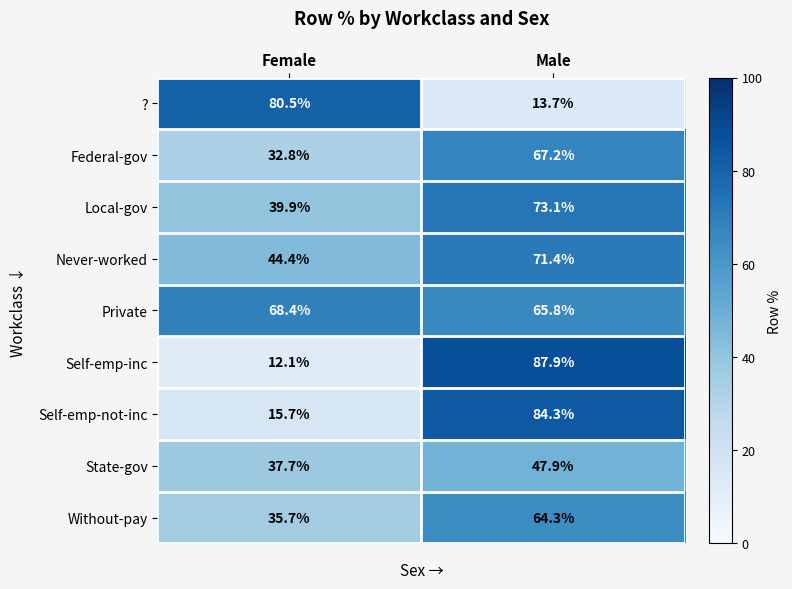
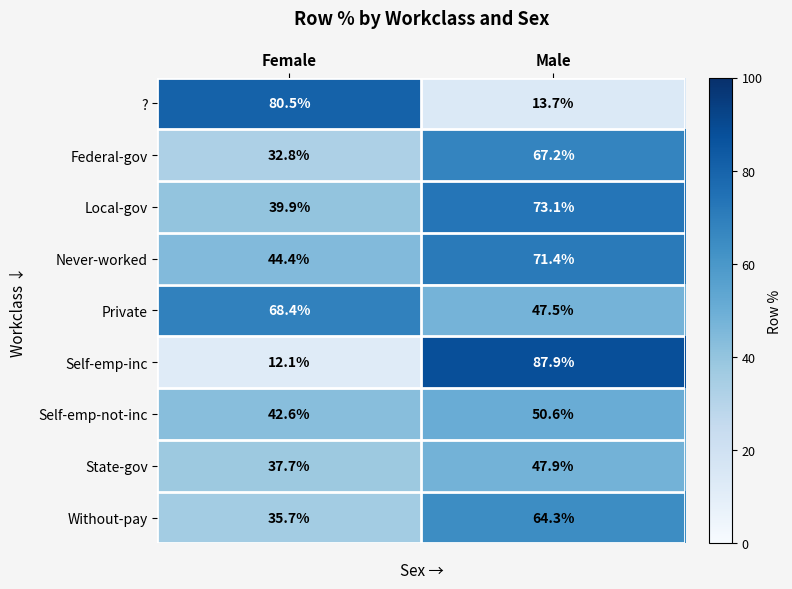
Private, Male: 65.8% -> 47.5%
Self-emp-not-inc, Female: 15.7% -> 42.6%
Self-emp-not-inc, Male: 84.3% -> 50.6%
